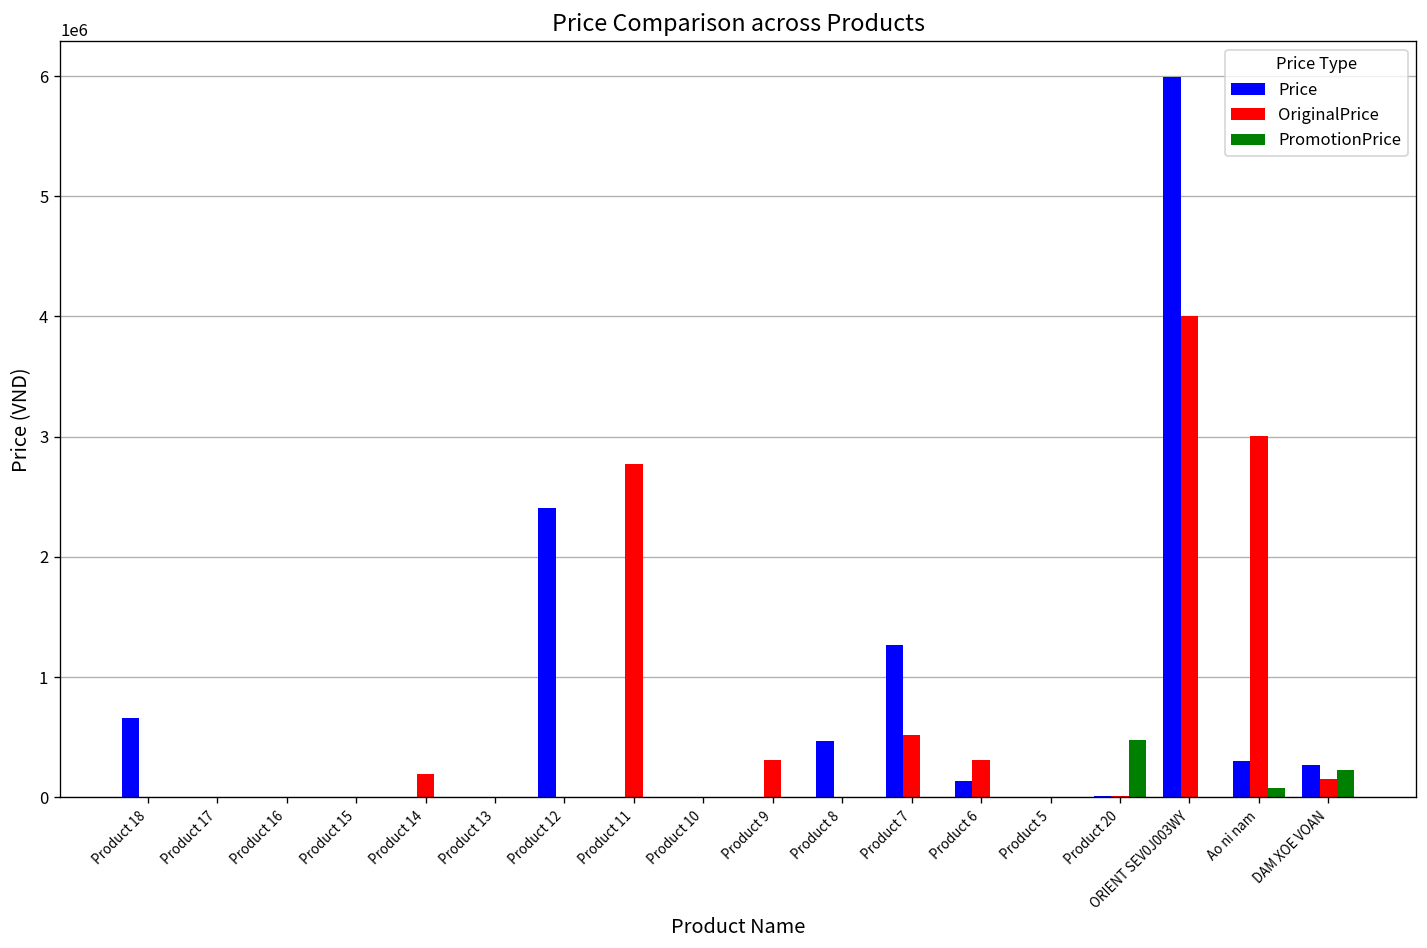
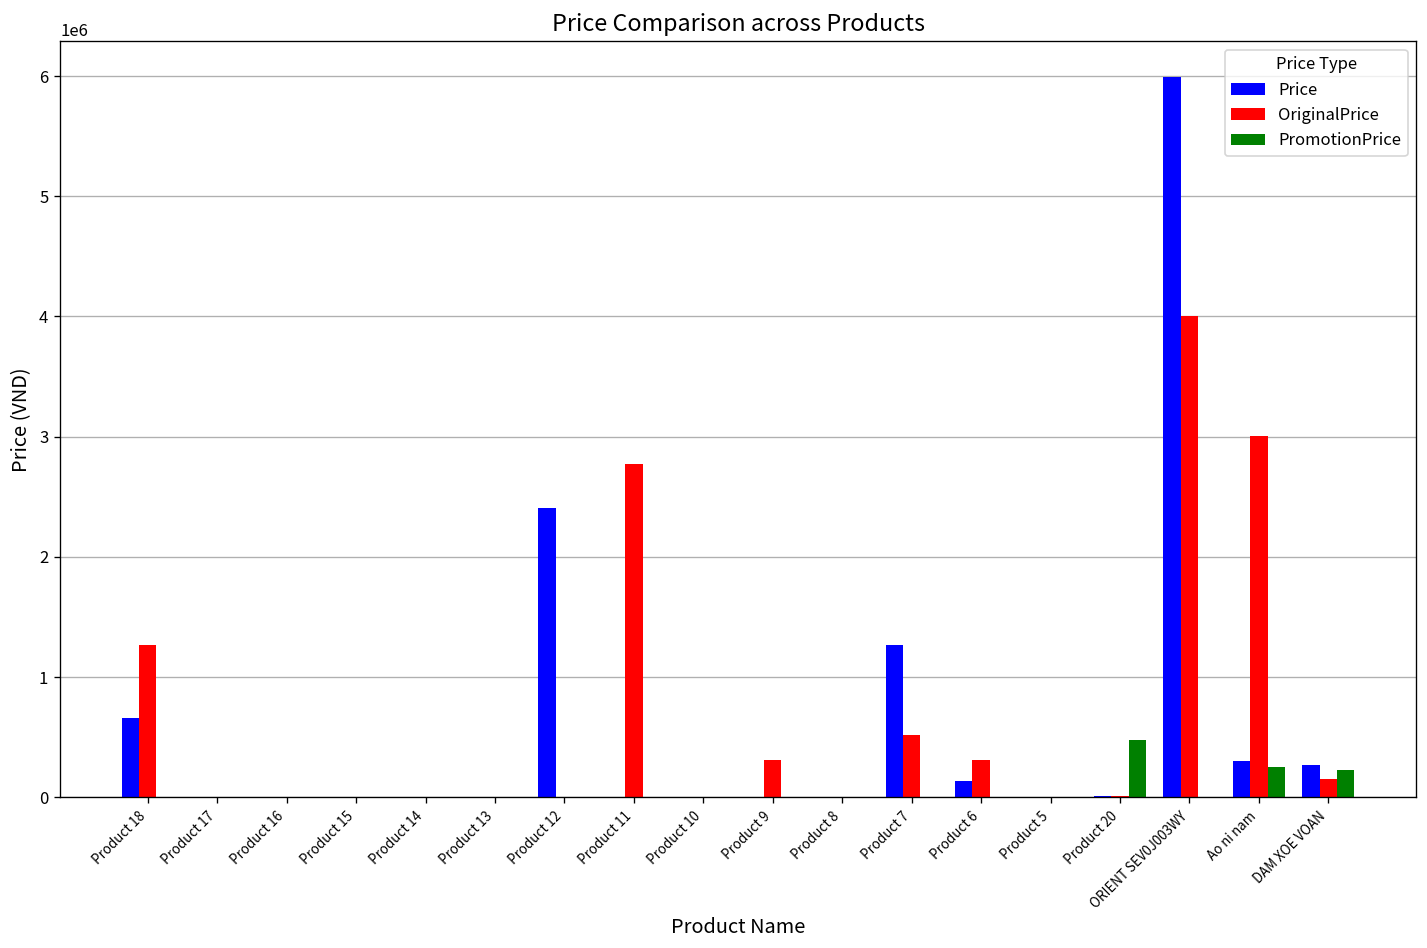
OriginalPrice, Product 18: 0 -> 1270000
OriginalPrice, Product 14: 190000 -> 0
Price, Product 8: 470000 -> 0
PromotionPrice, Ao ni nam: 80000 -> 250000
